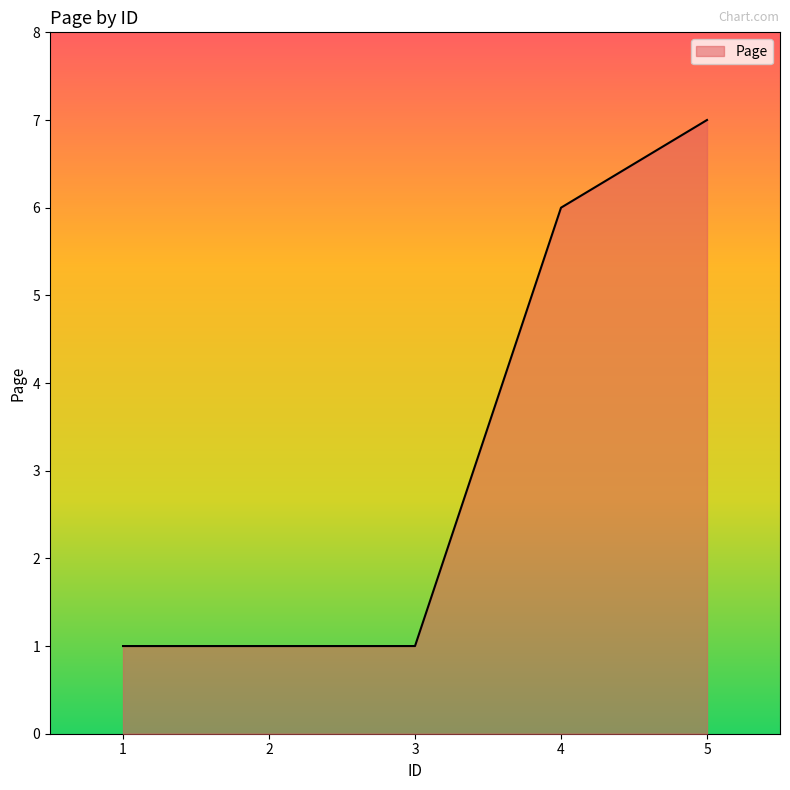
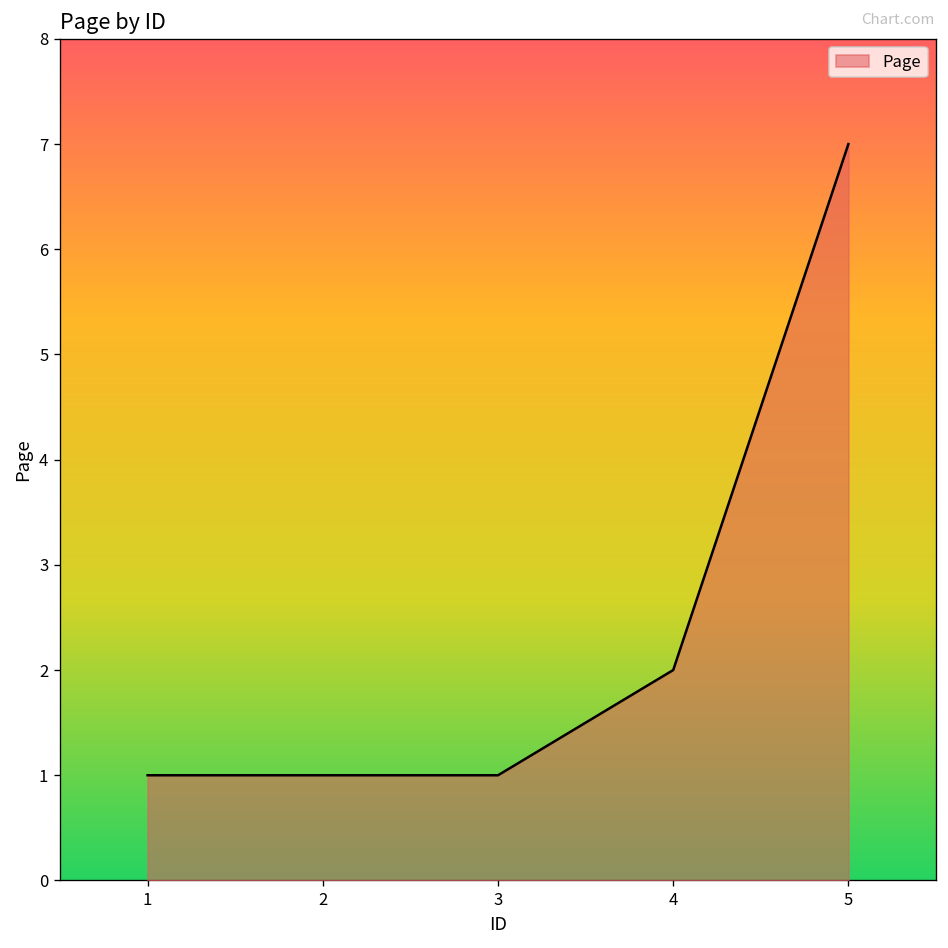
4: 6 -> 2
